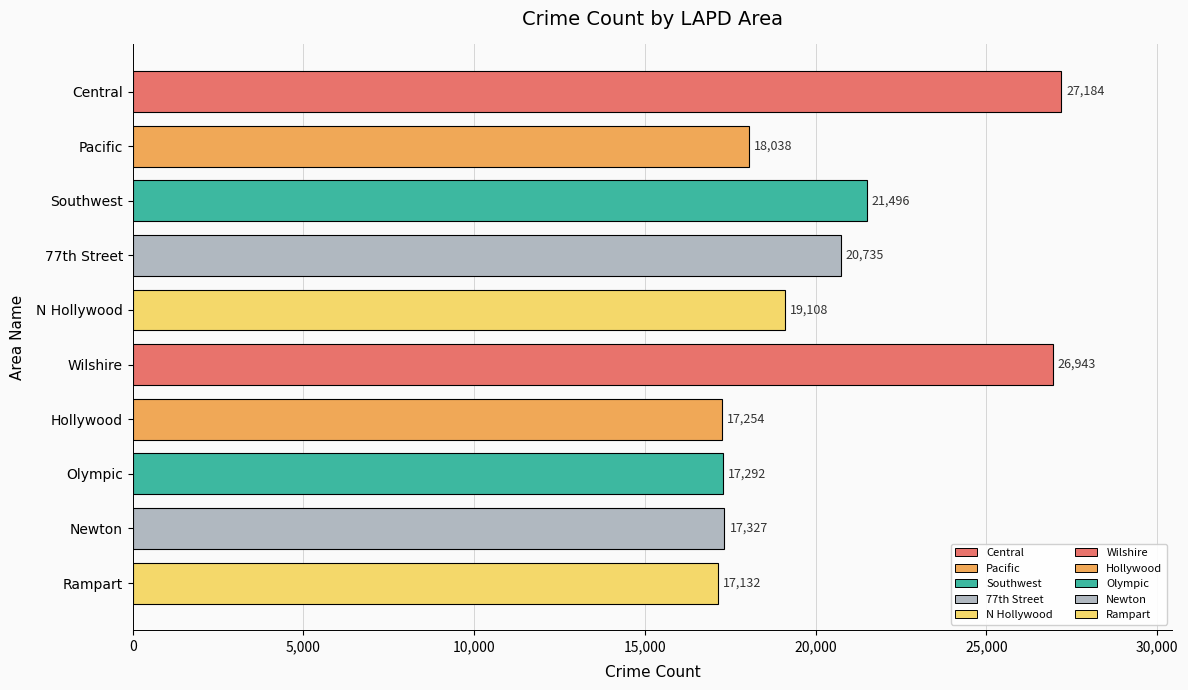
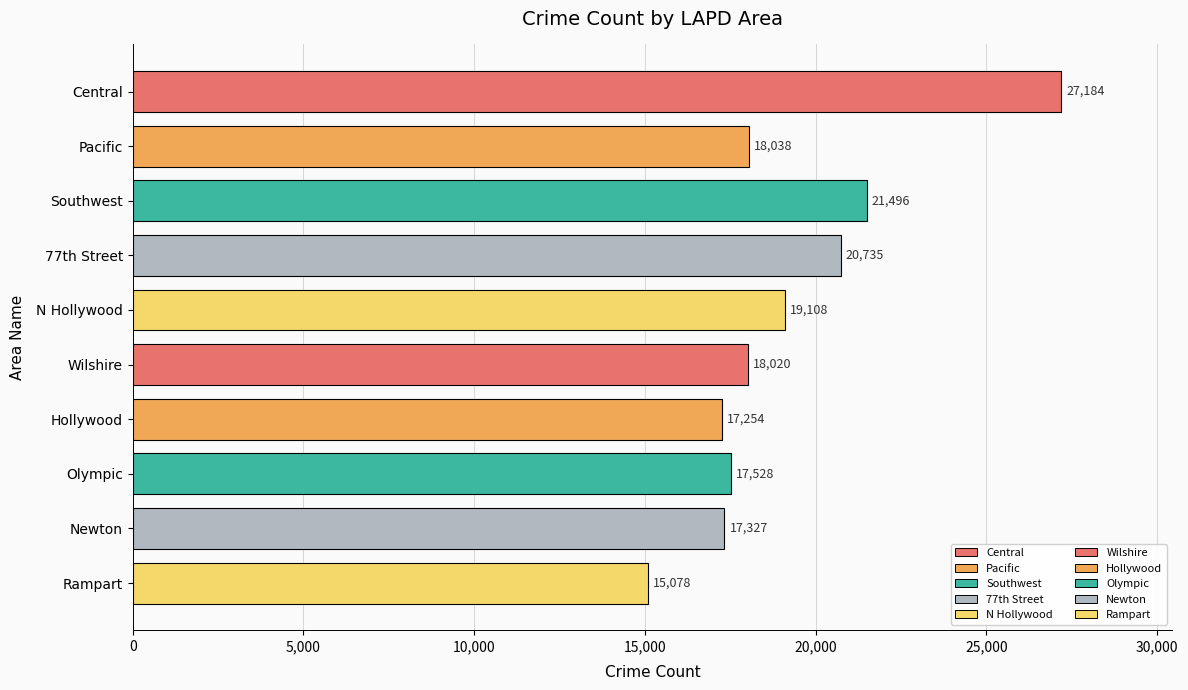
Wilshire: 26,943 -> 18,020
Olympic: 17,292 -> 17,528
Rampart: 17,132 -> 15,078
